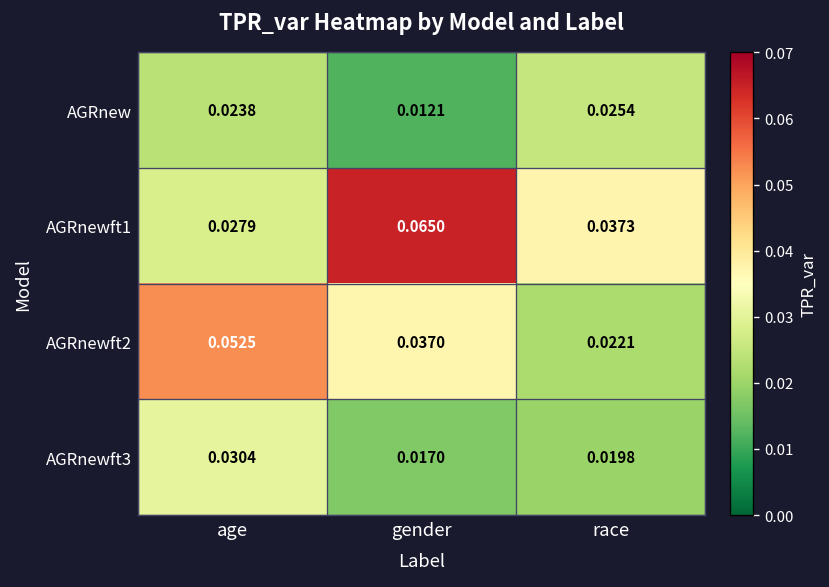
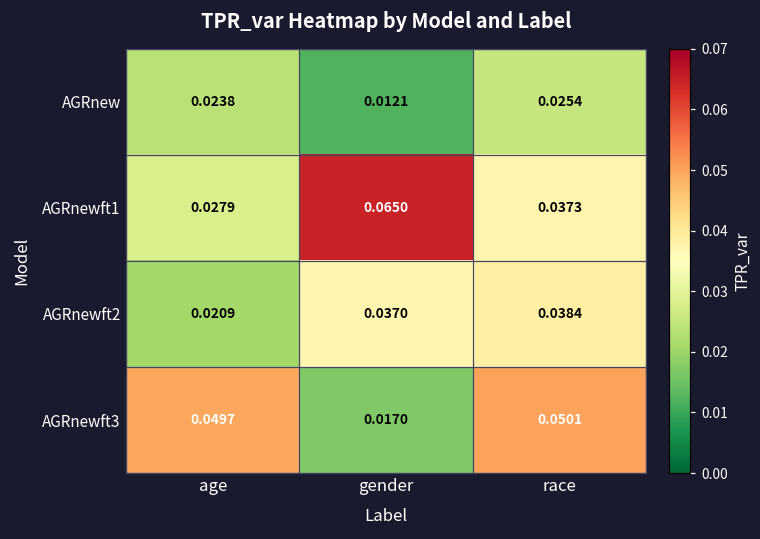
AGRnewft2, age: 0.0525 -> 0.0209
AGRnewft2, race: 0.0221 -> 0.0384
AGRnewft3, age: 0.0304 -> 0.0497
AGRnewft3, race: 0.0198 -> 0.0501
